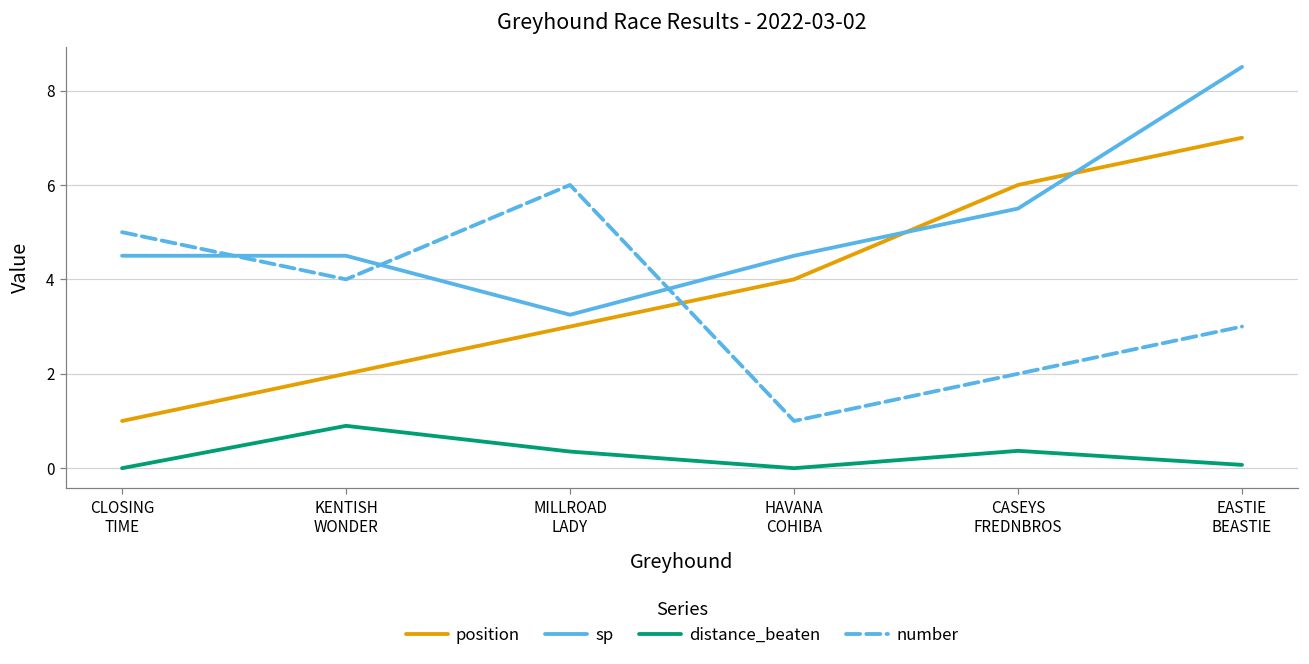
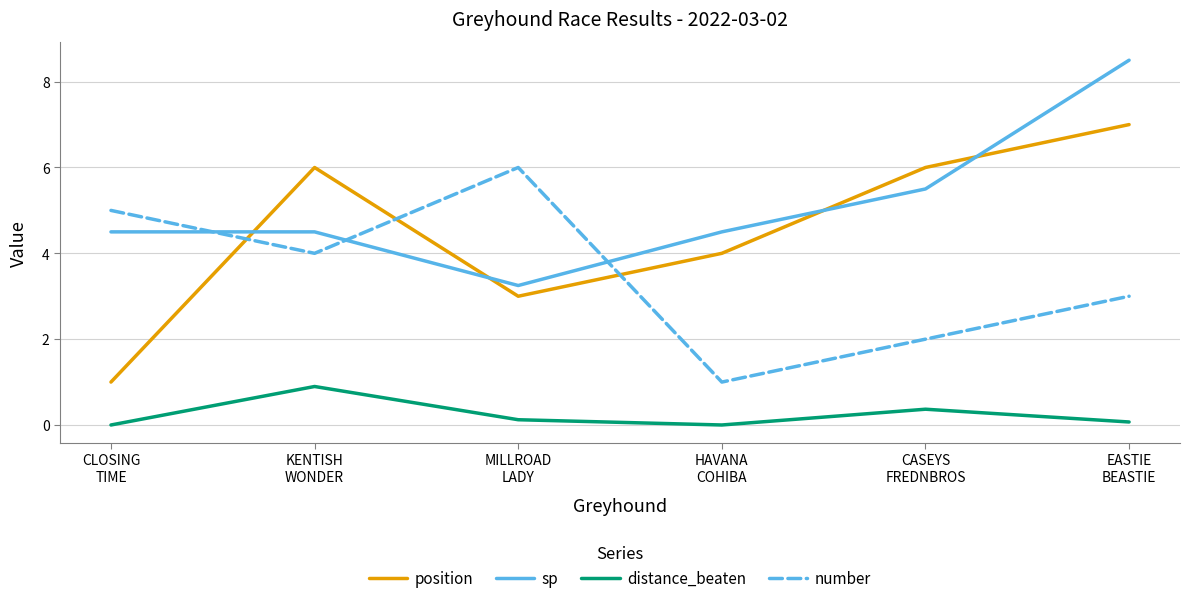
position, KENTISH WONDER: 2 -> 6
distance_beaten, MILLROAD LADY: 0.4 -> 0.1
